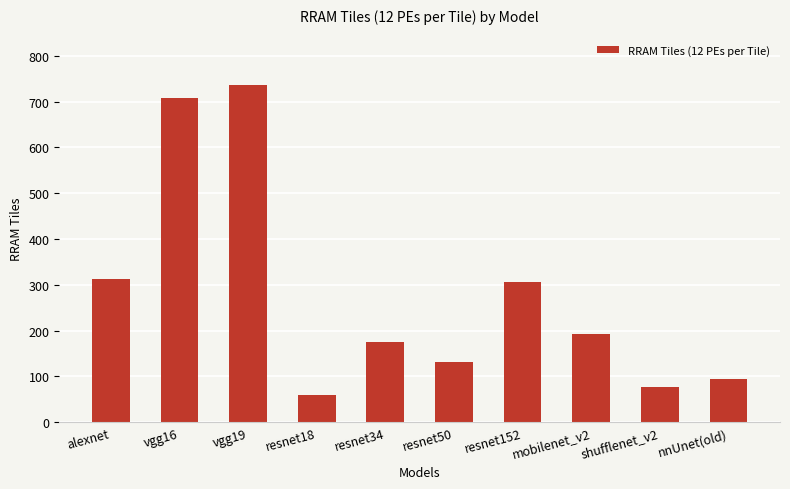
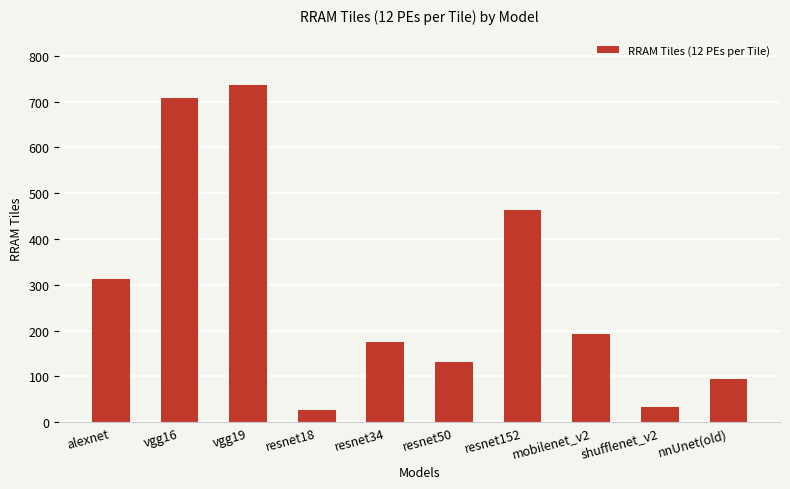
resnet18: 60 -> 30
resnet152: 310 -> 460
shufflenet_v2: 80 -> 30
